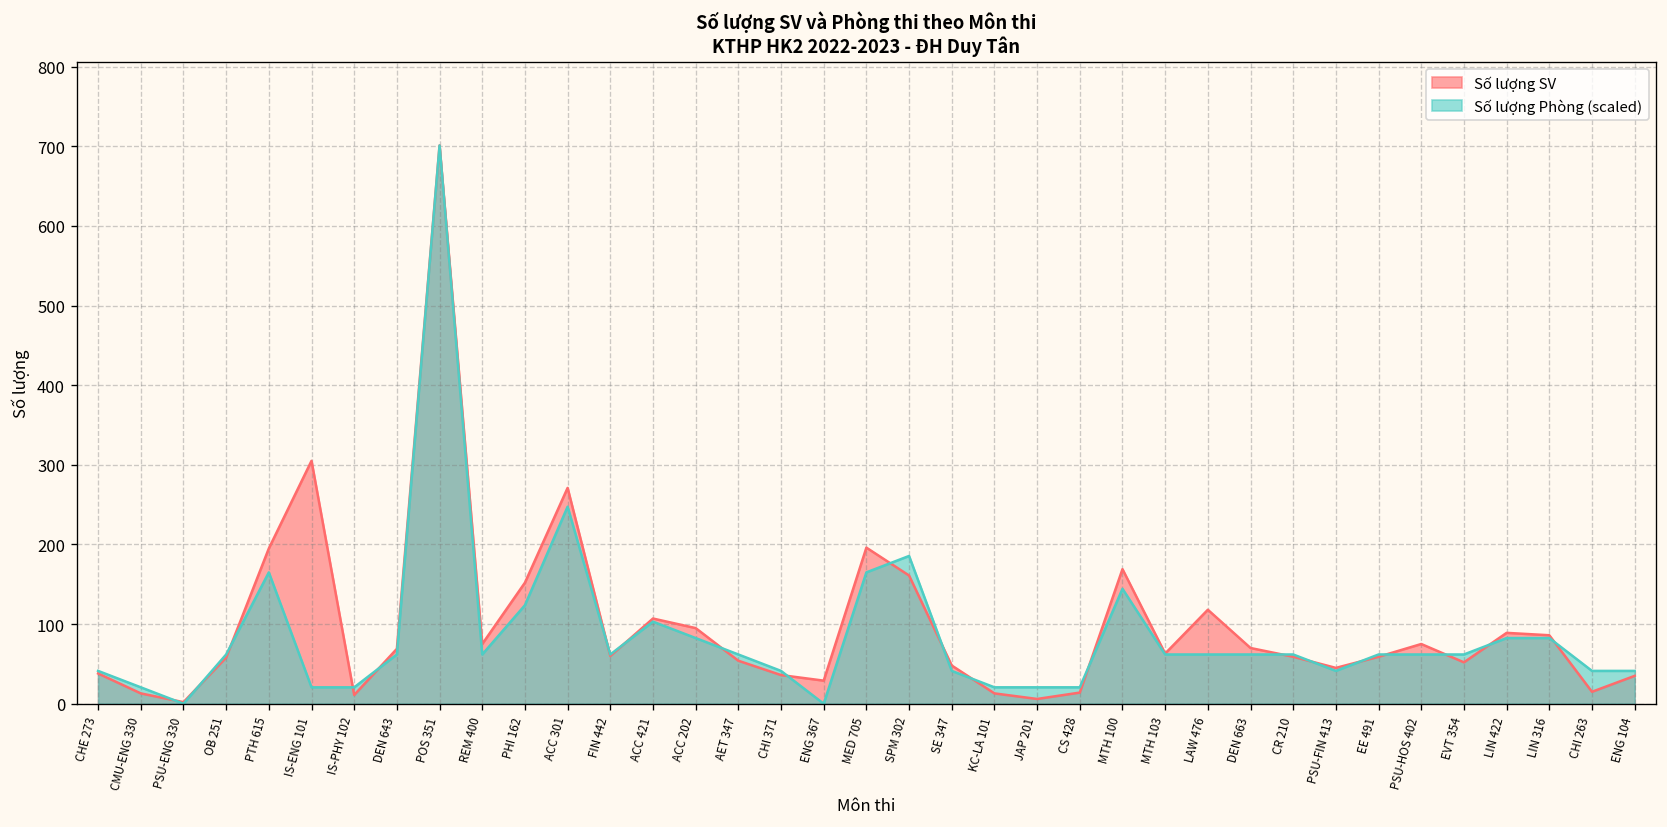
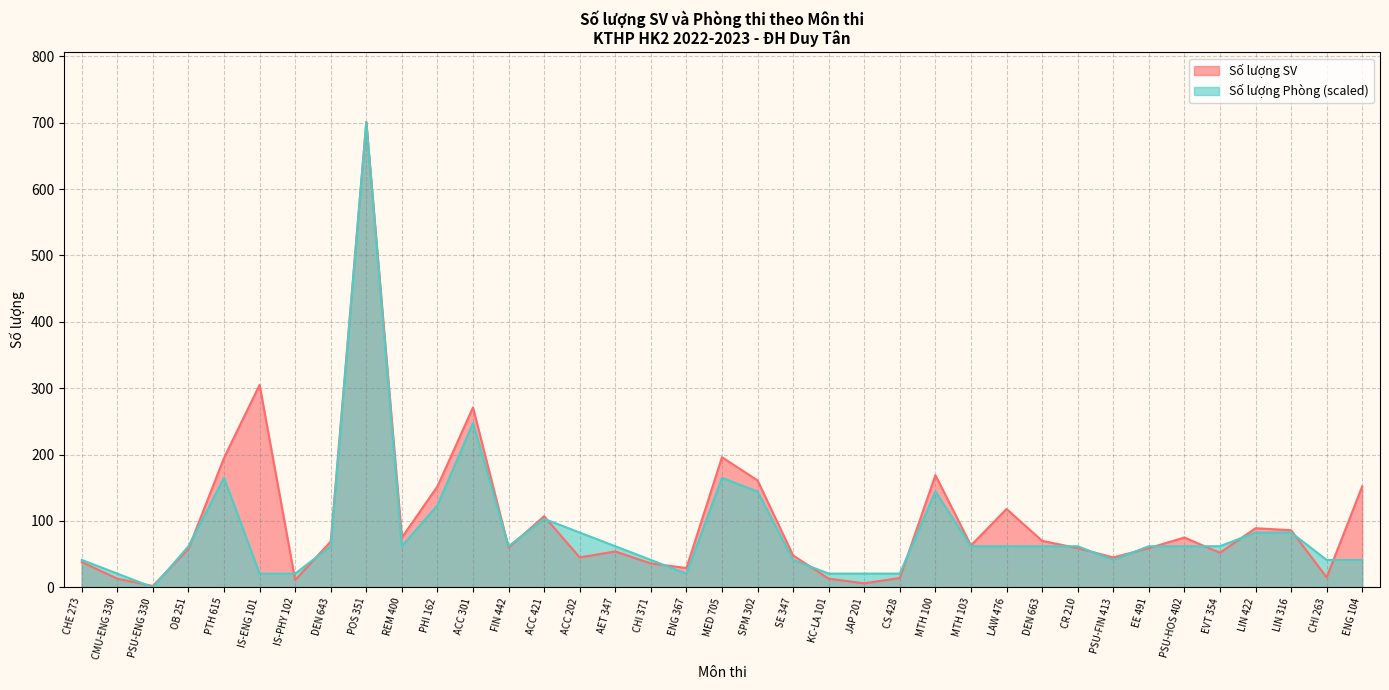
Số lượng SV, ACC 202: 100 -> 50
Số lượng Phòng (scaled), ENG 367: 0 -> 20
Số lượng Phòng (scaled), SPM 302: 190 -> 140
Số lượng SV, ENG 104: 40 -> 150
